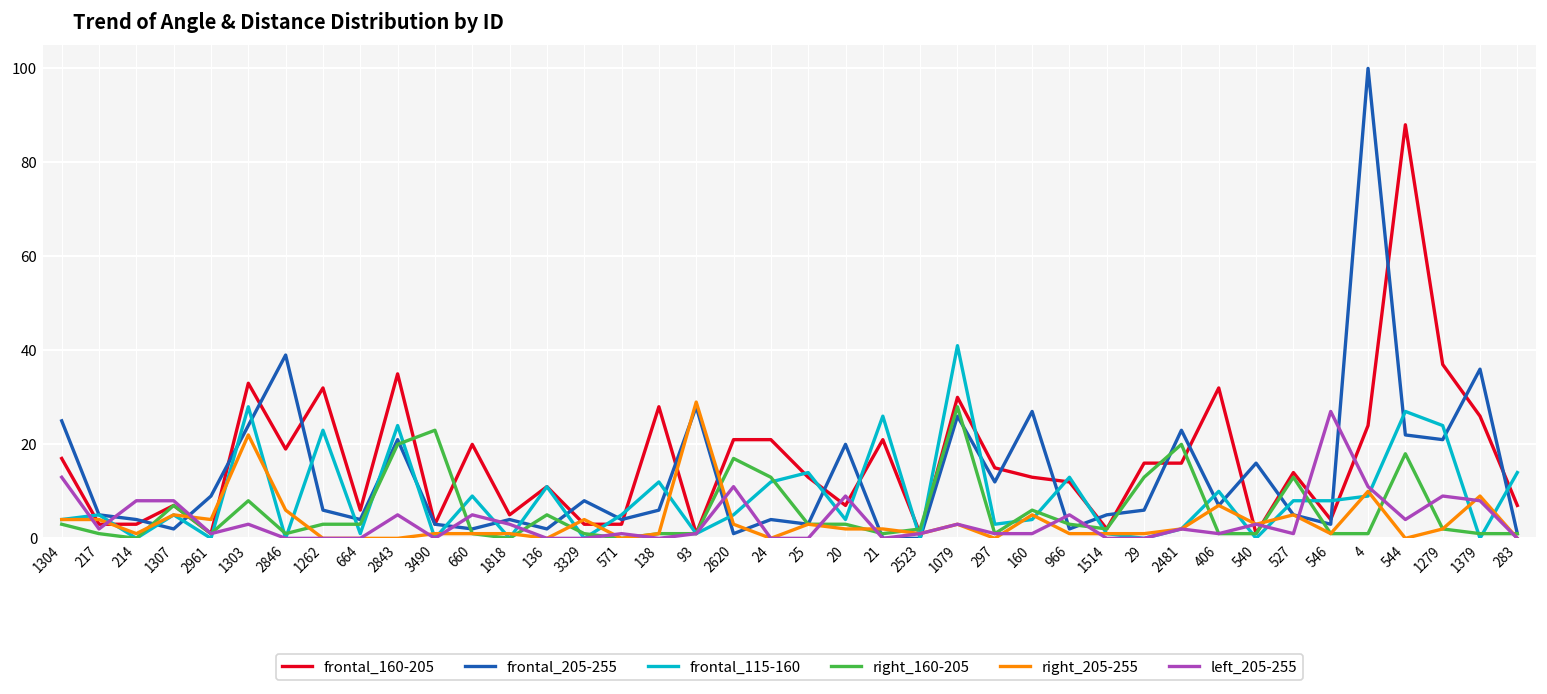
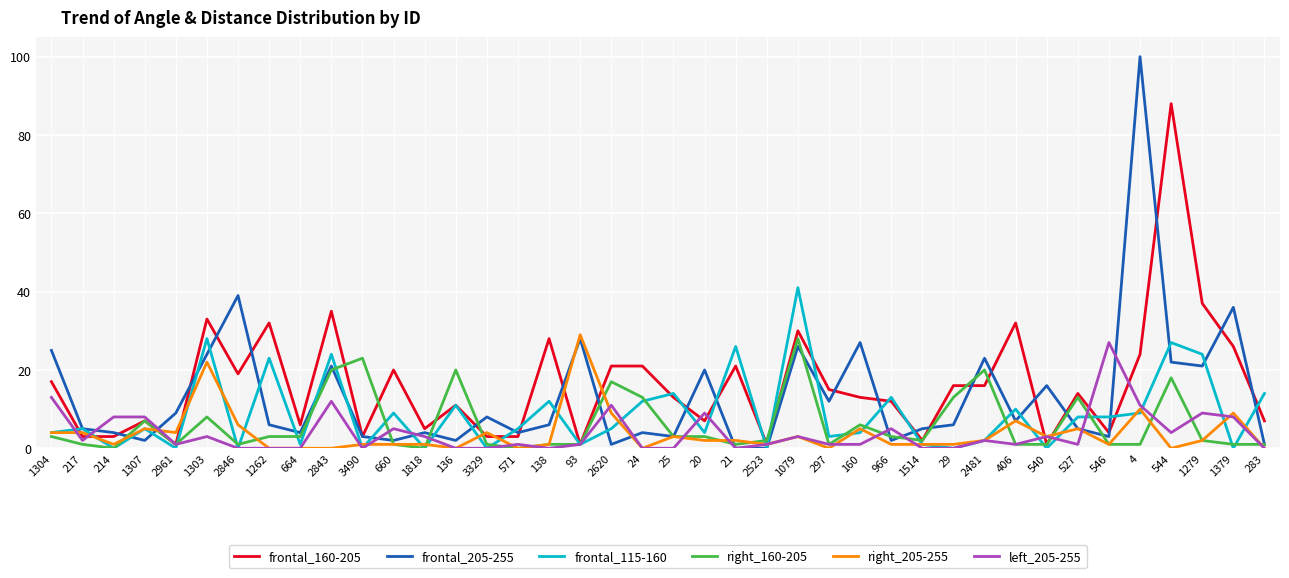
left_205-255, 2843: 5 -> 12
right_160-205, 136: 5 -> 20
right_205-255, 2620: 3 -> 9
